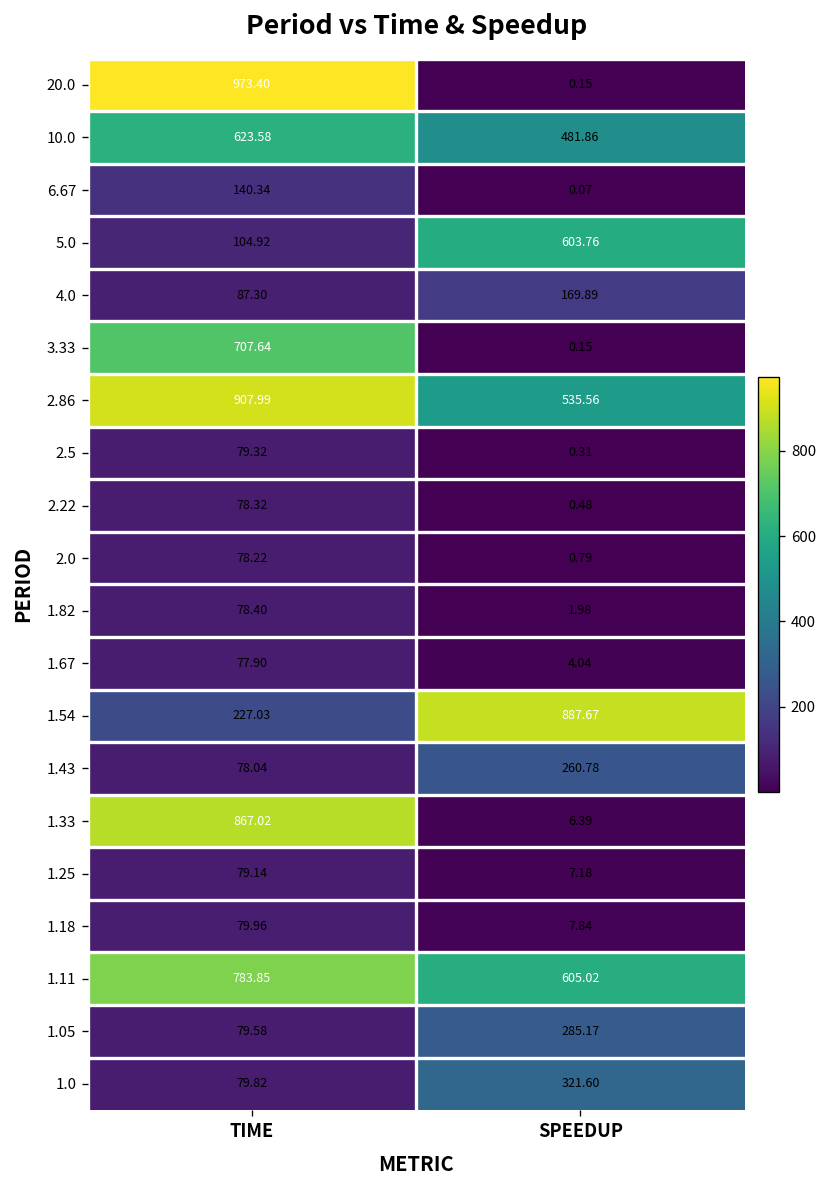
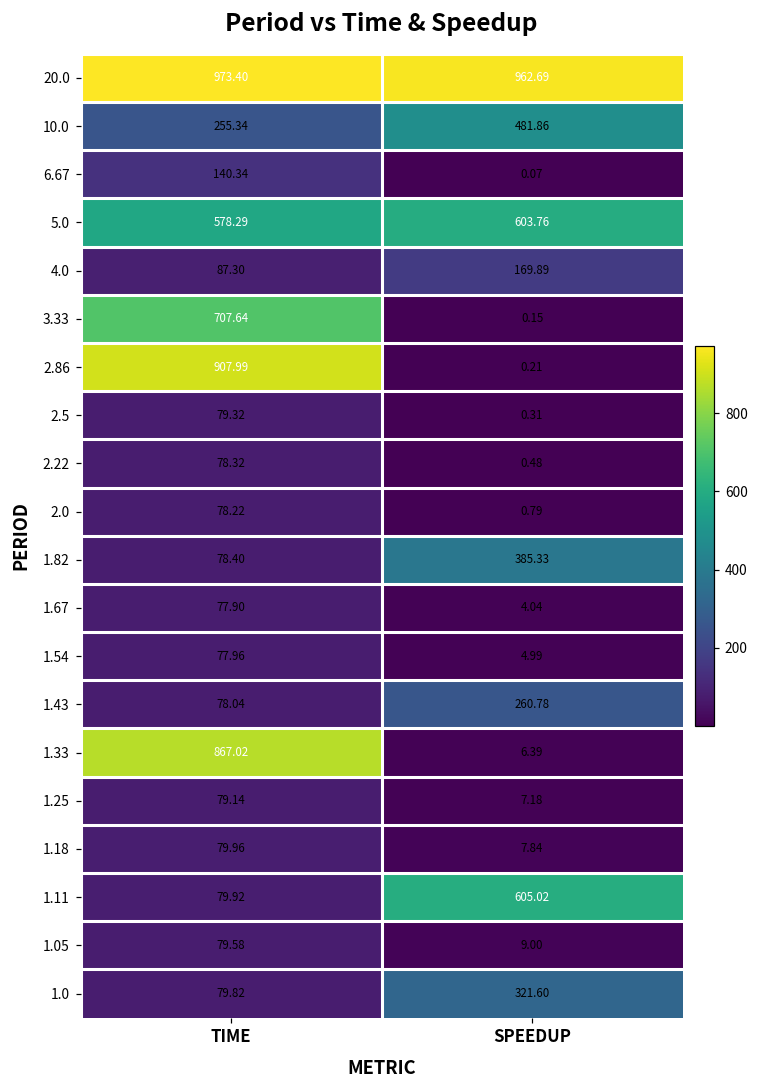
20.0, SPEEDUP: 0.15 -> 962.69
10.0, TIME: 623.58 -> 255.34
5.0, TIME: 104.92 -> 578.29
2.86, SPEEDUP: 535.56 -> 0.21
1.82, SPEEDUP: 1.98 -> 385.33
1.54, TIME: 227.03 -> 77.96
1.54, SPEEDUP: 887.67 -> 4.99
1.11, TIME: 783.85 -> 79.92
1.05, SPEEDUP: 285.17 -> 9.00
